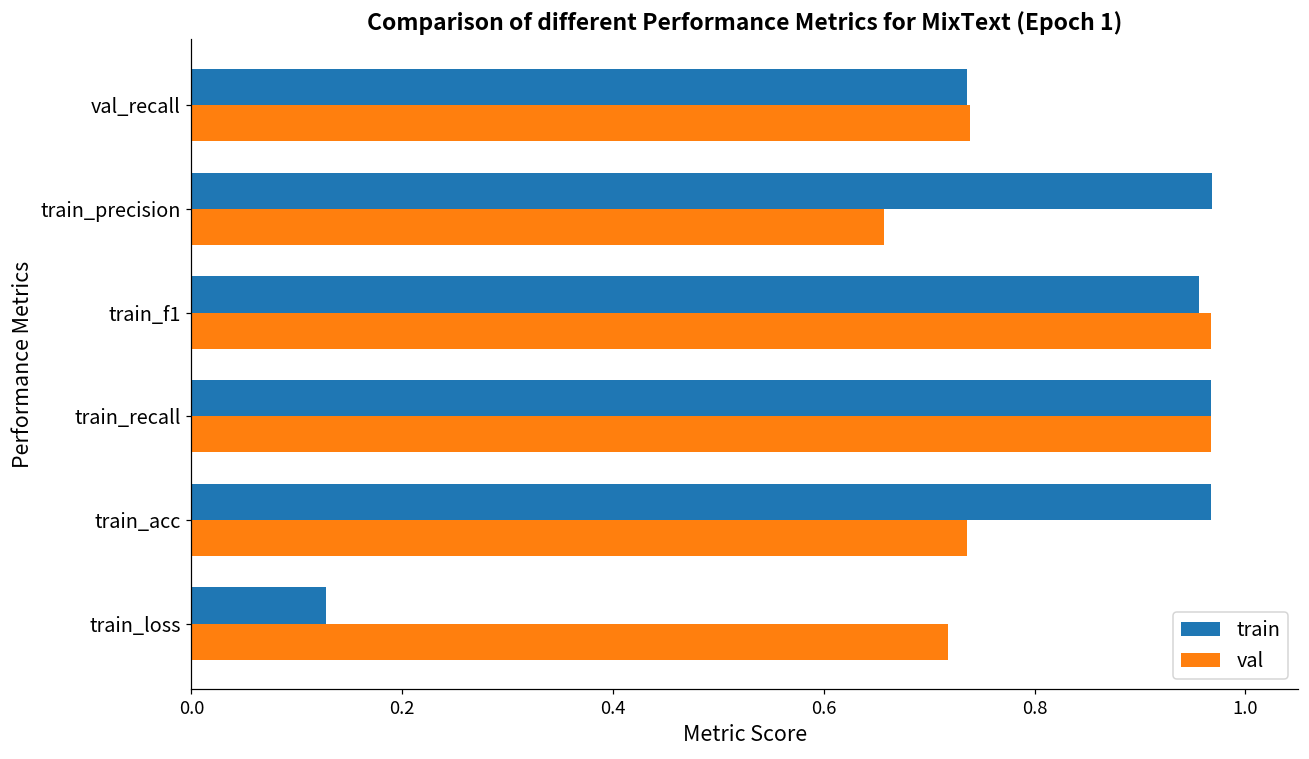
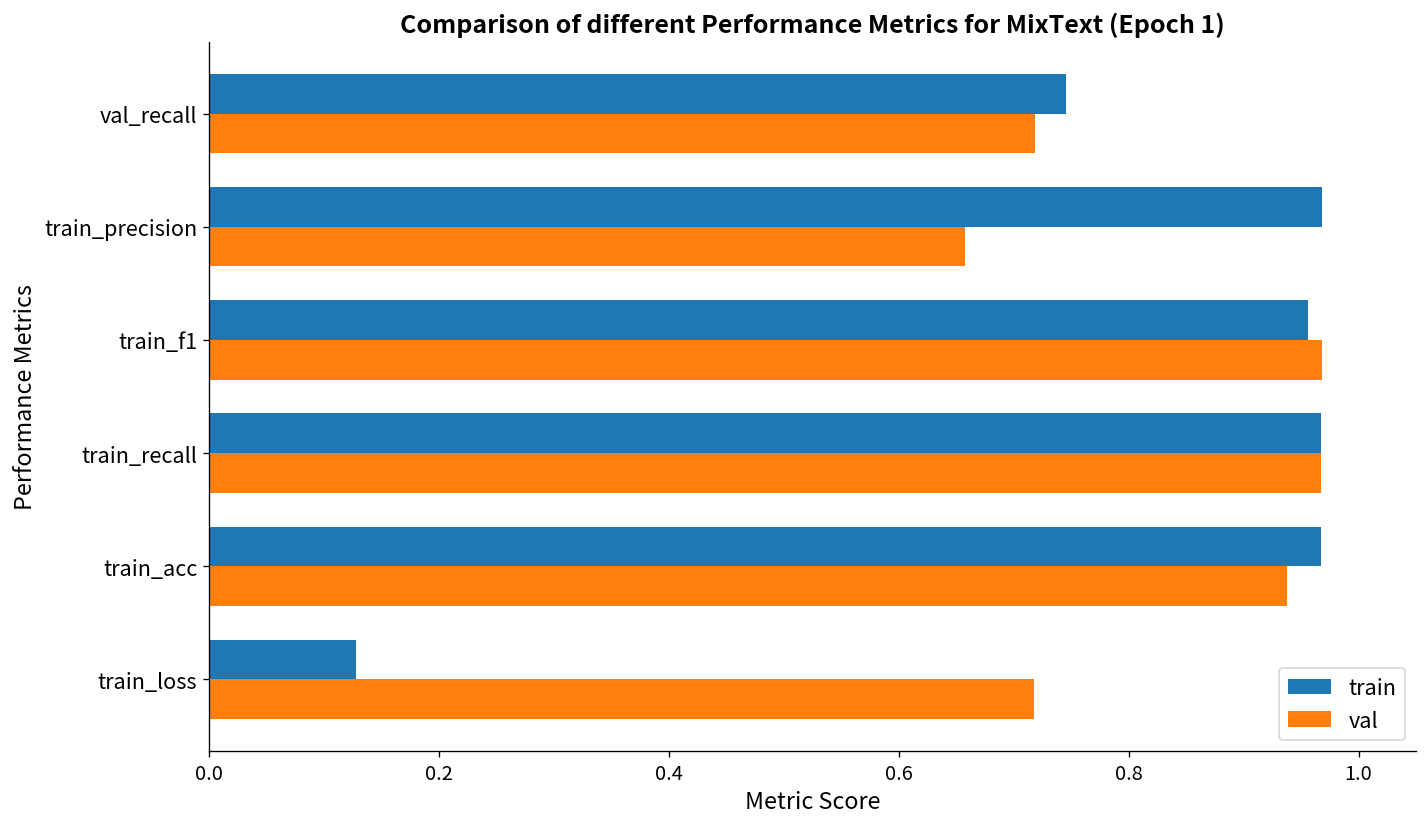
train, val_recall: 0.74 -> 0.75
val, val_recall: 0.74 -> 0.72
val, train_acc: 0.74 -> 0.94
